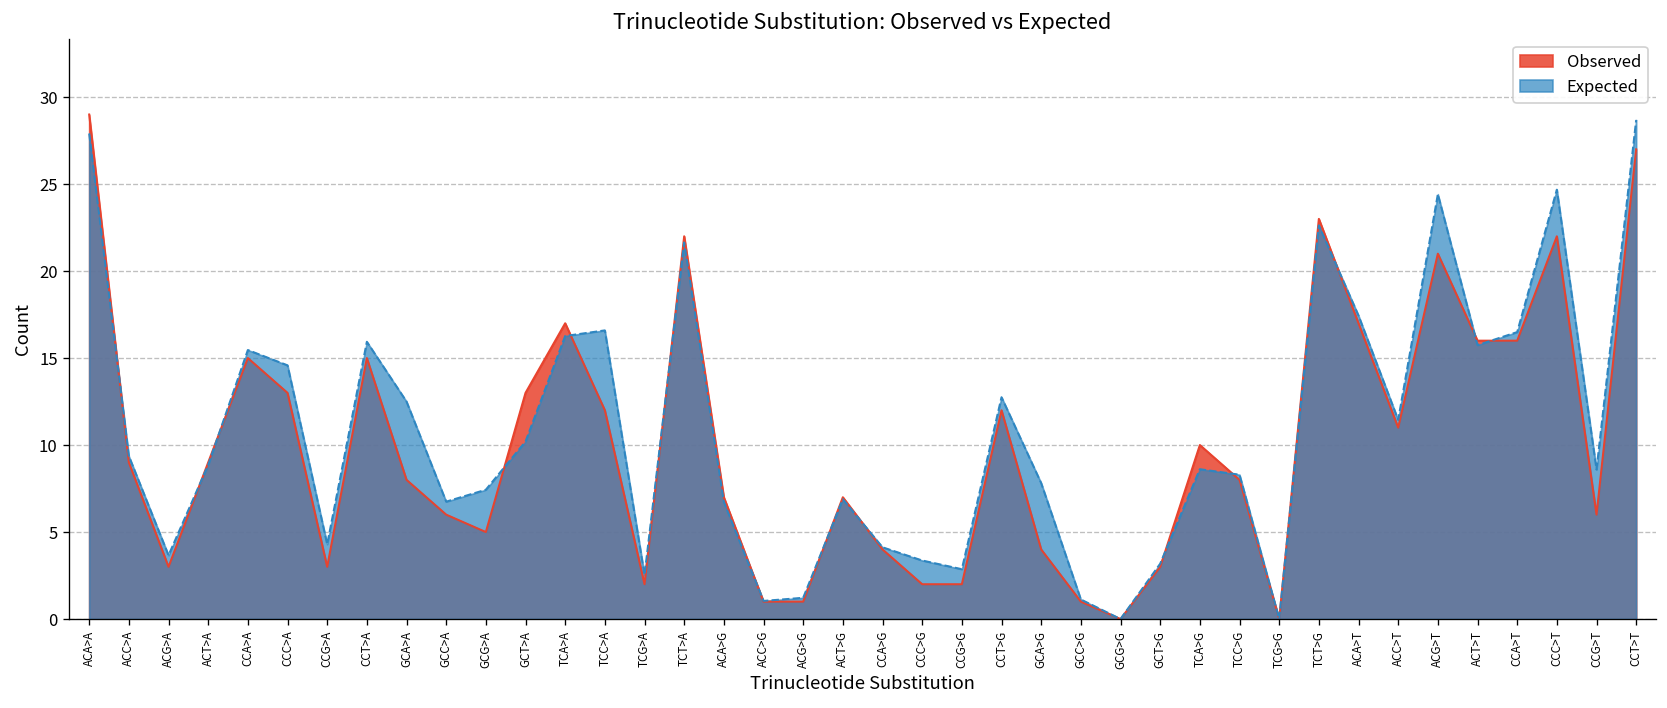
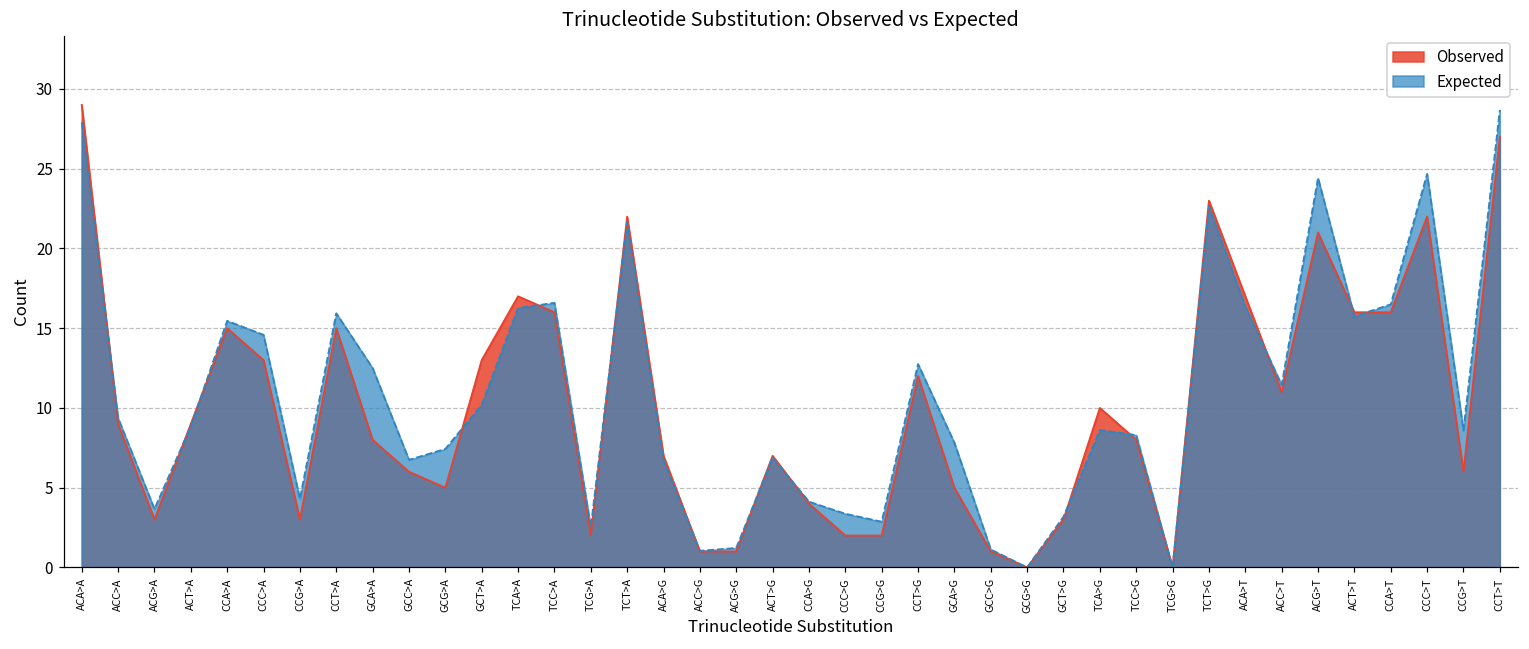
Observed, TCC>A: 12 -> 16
Observed, GCA>G: 4 -> 5
Expected, ACA>T: 17.4 -> 16.4
